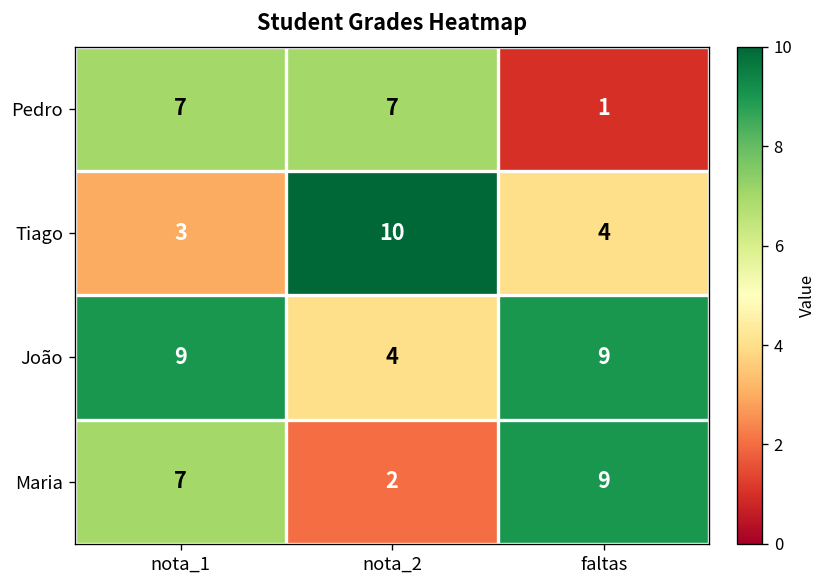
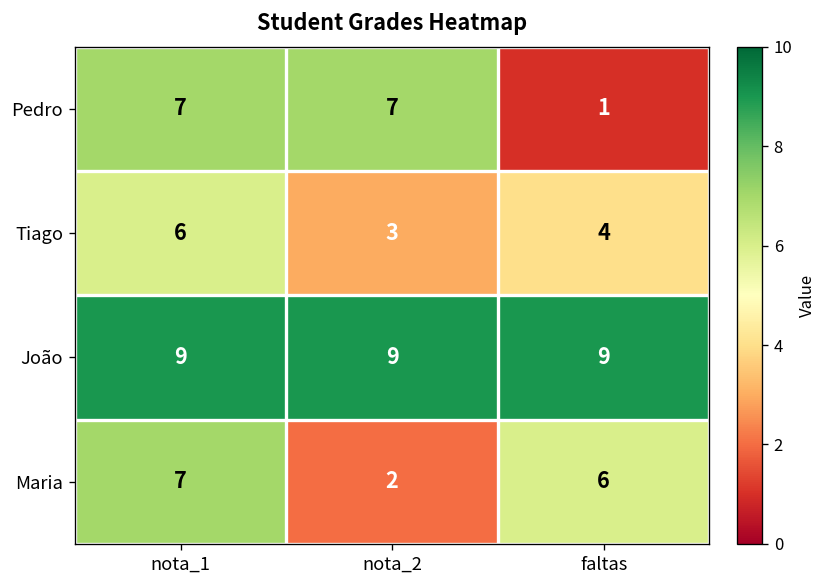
Tiago, nota_1: 3 -> 6
Tiago, nota_2: 10 -> 3
João, nota_2: 4 -> 9
Maria, faltas: 9 -> 6
